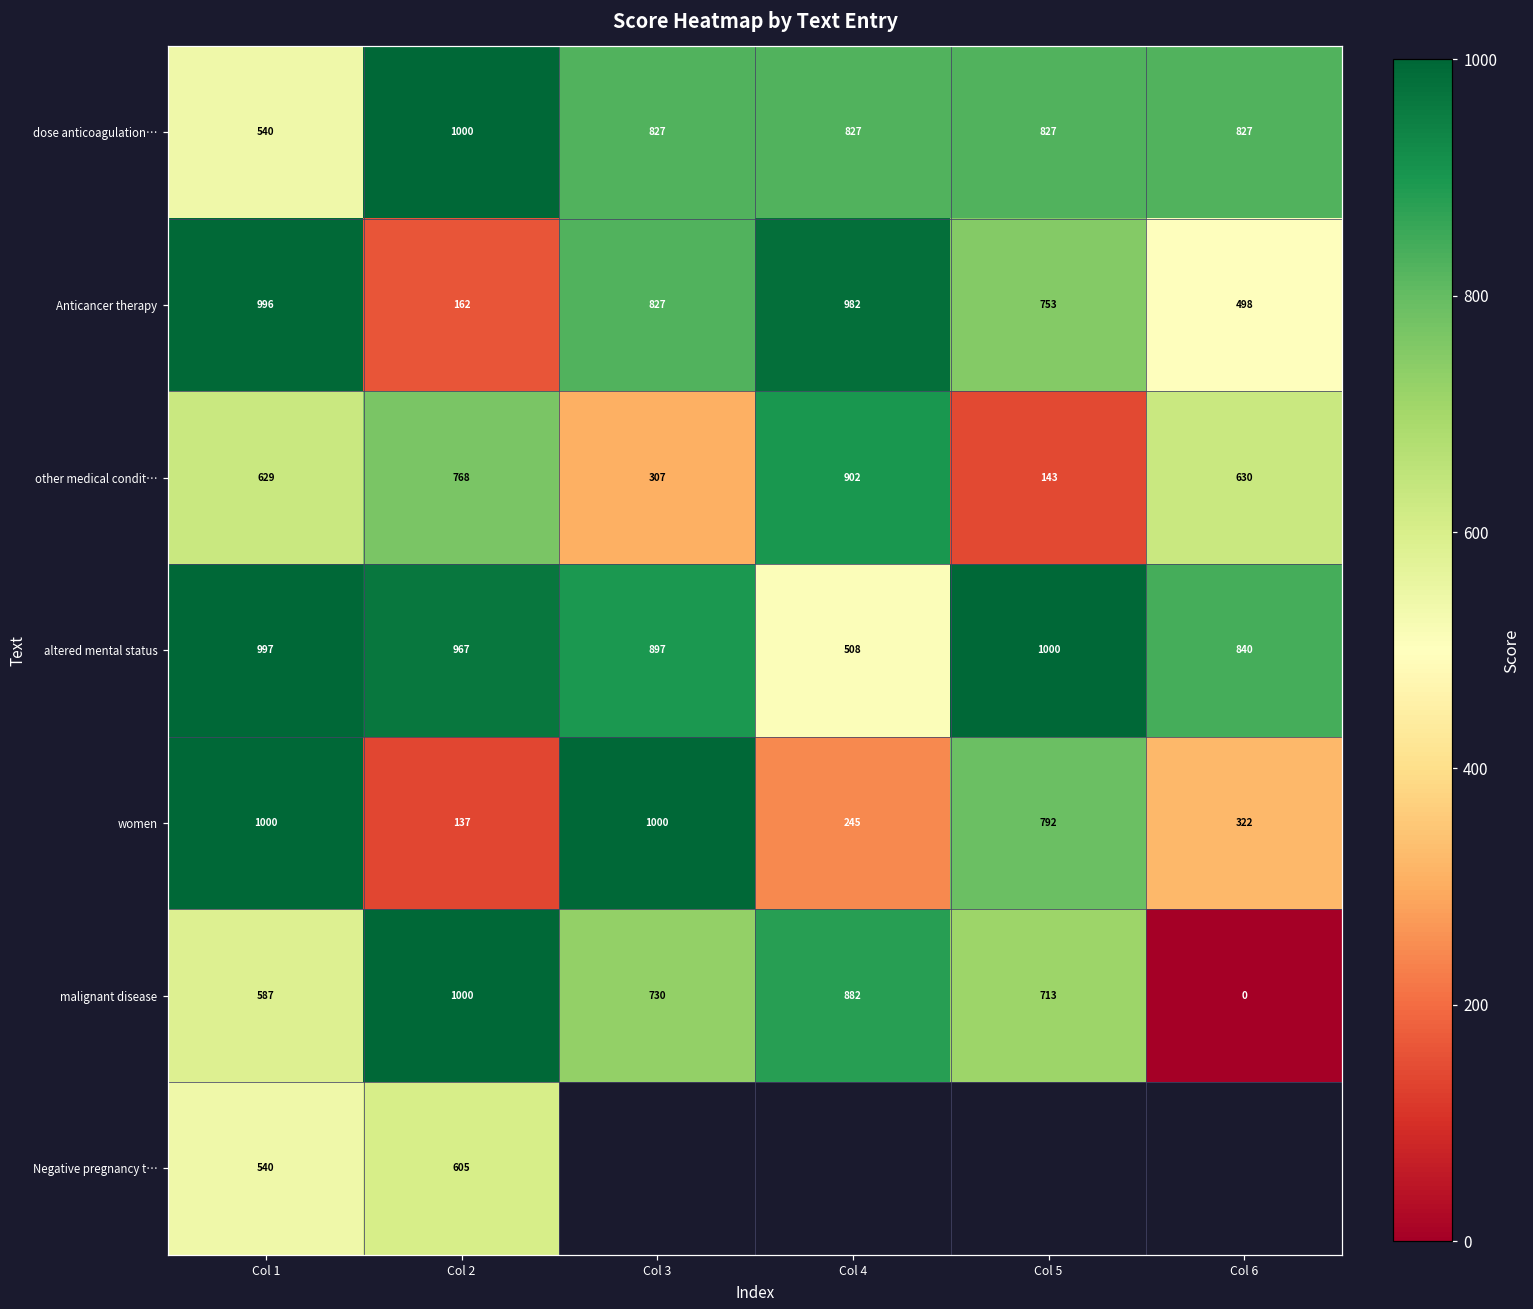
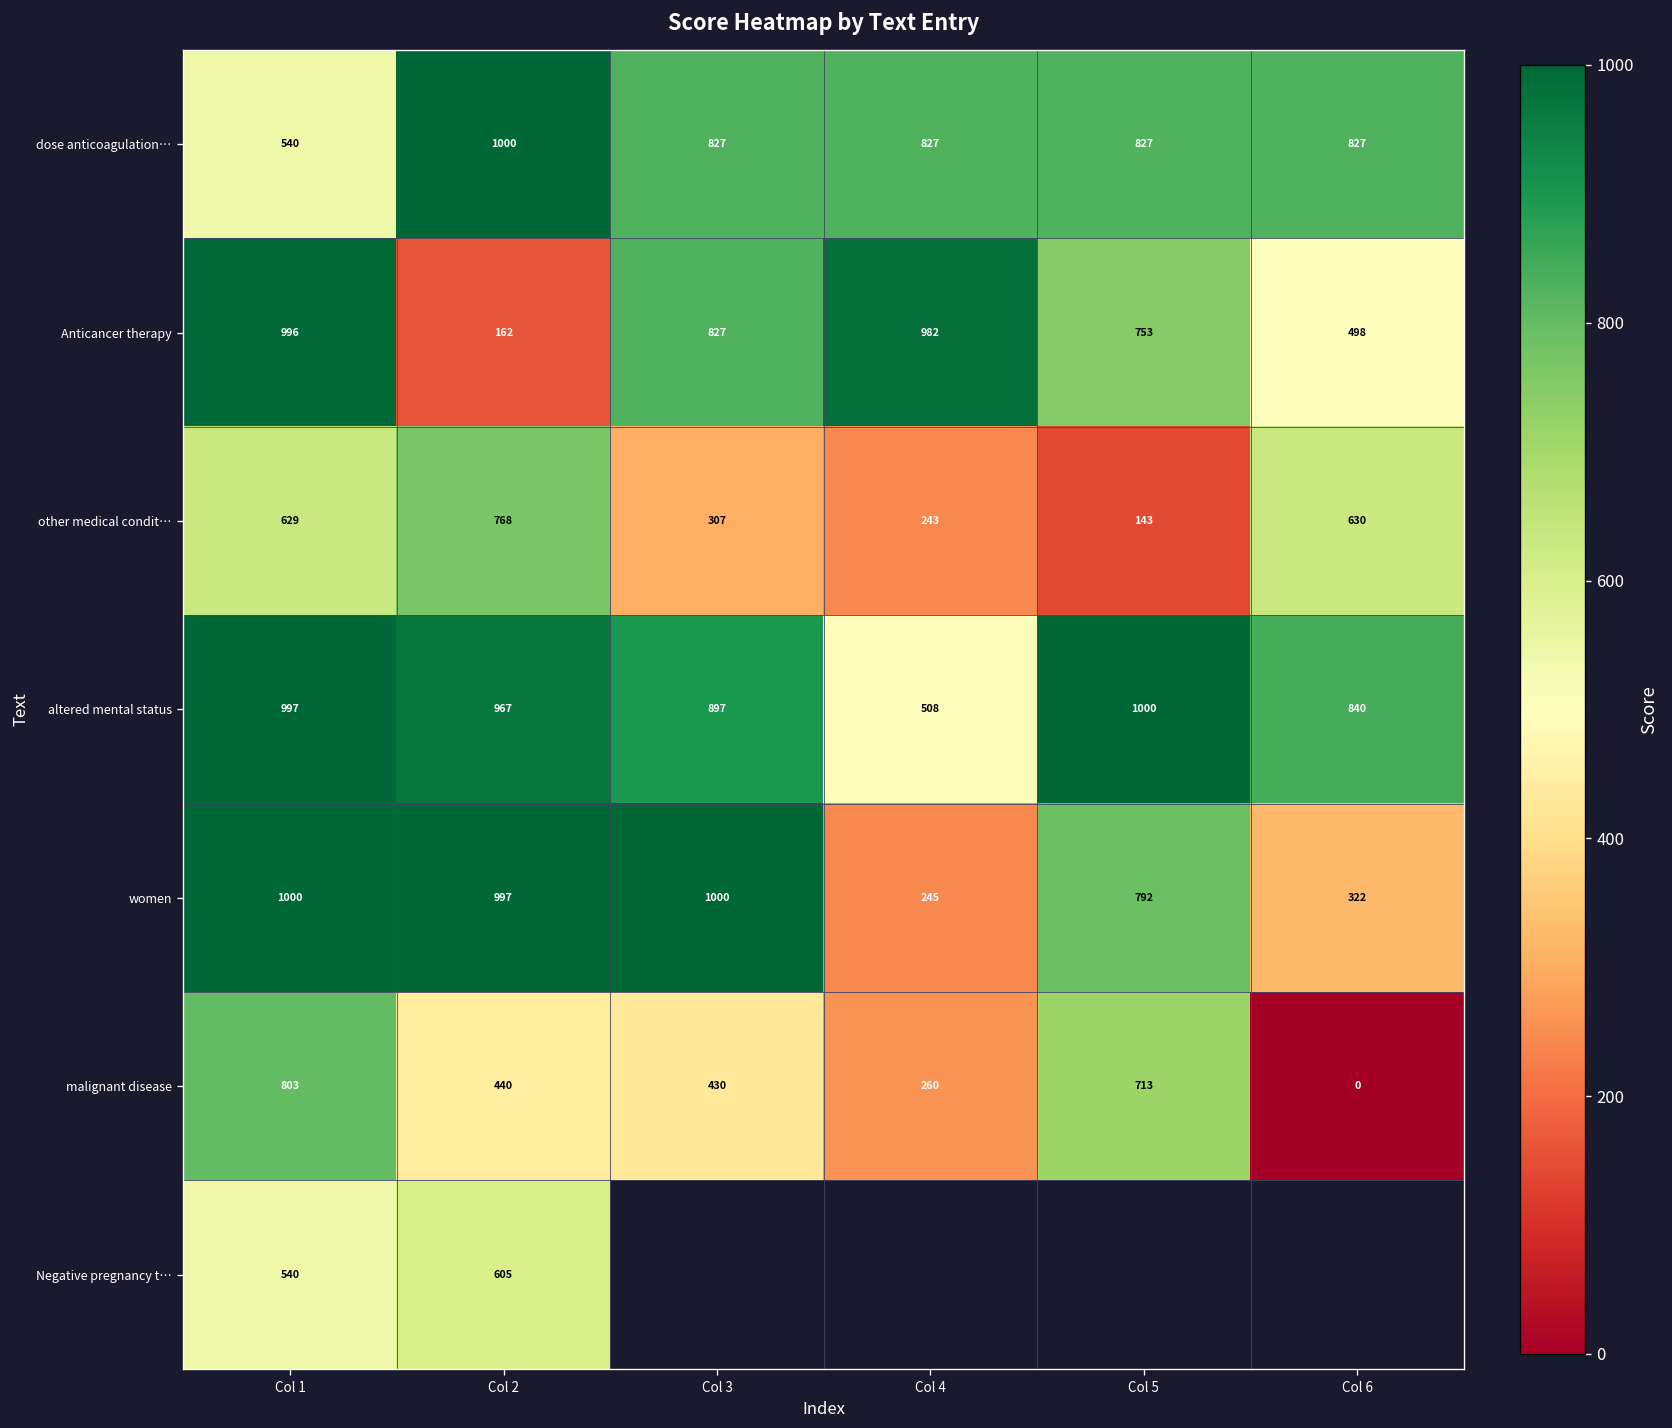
other medical condit…, Col 4: 902 -> 243
women, Col 2: 137 -> 997
malignant disease, Col 1: 587 -> 803
malignant disease, Col 2: 1000 -> 440
malignant disease, Col 3: 730 -> 430
malignant disease, Col 4: 882 -> 260
